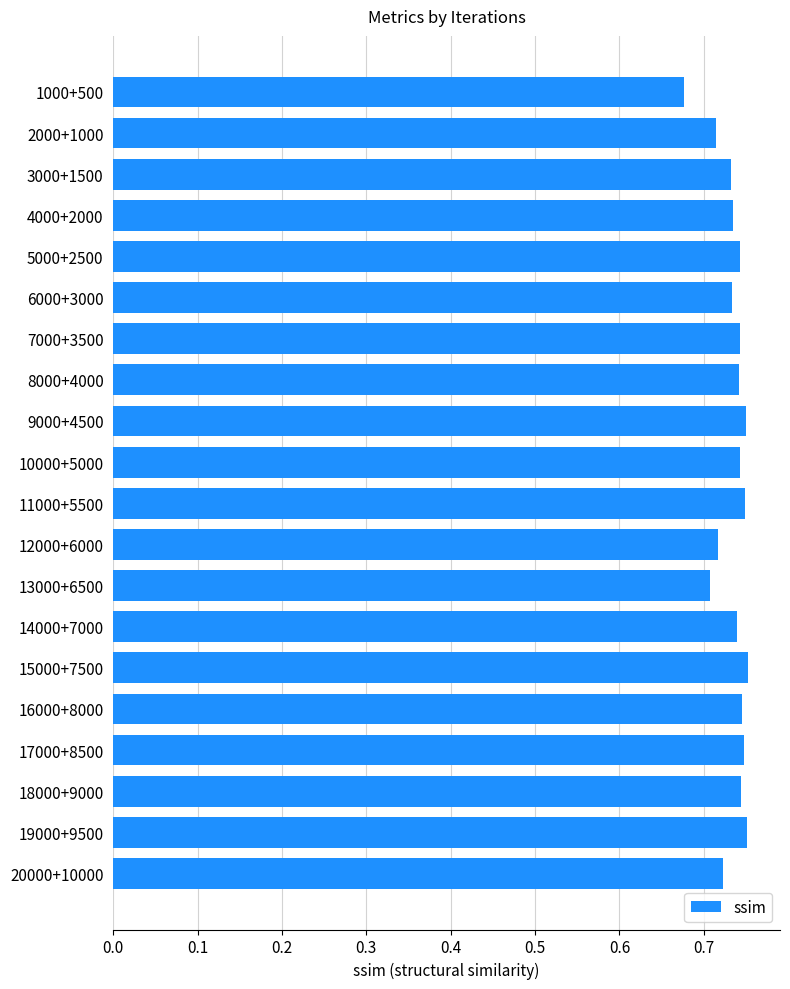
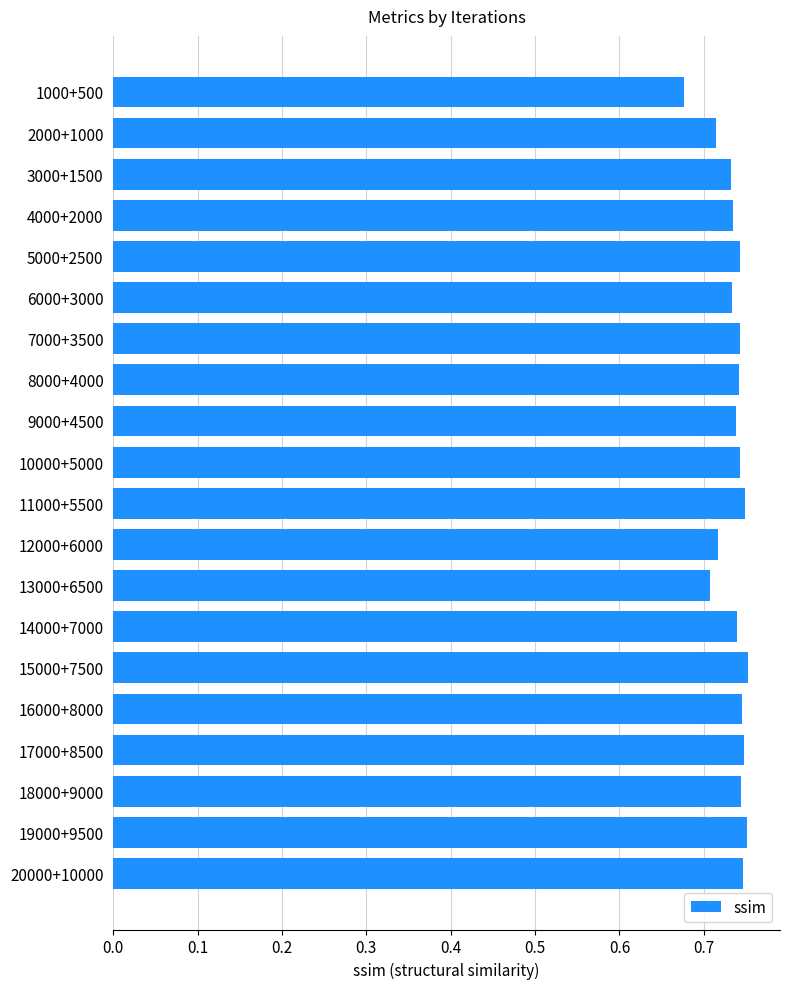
9000+4500: 0.75 -> 0.74
20000+10000: 0.72 -> 0.75
